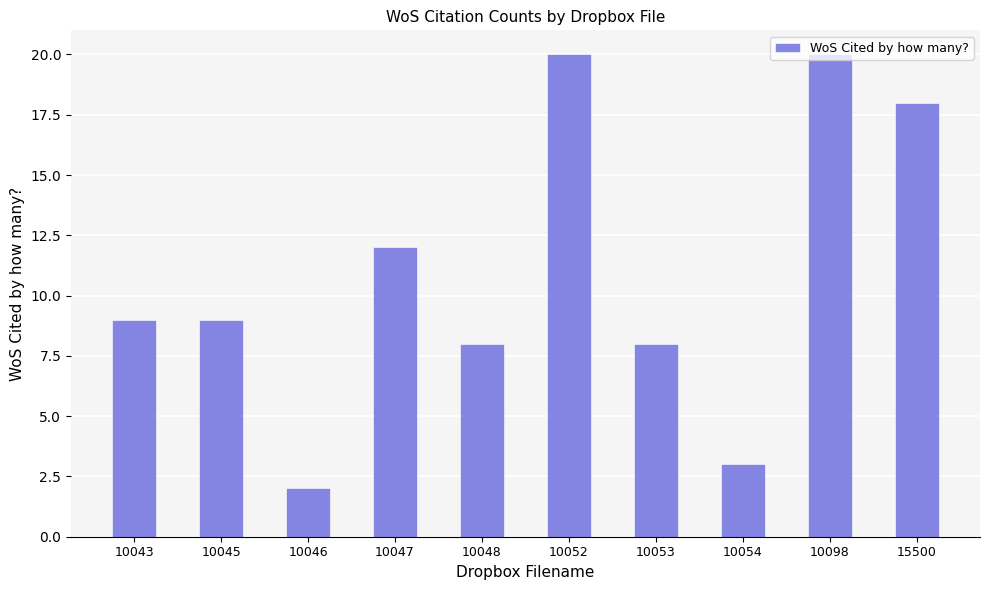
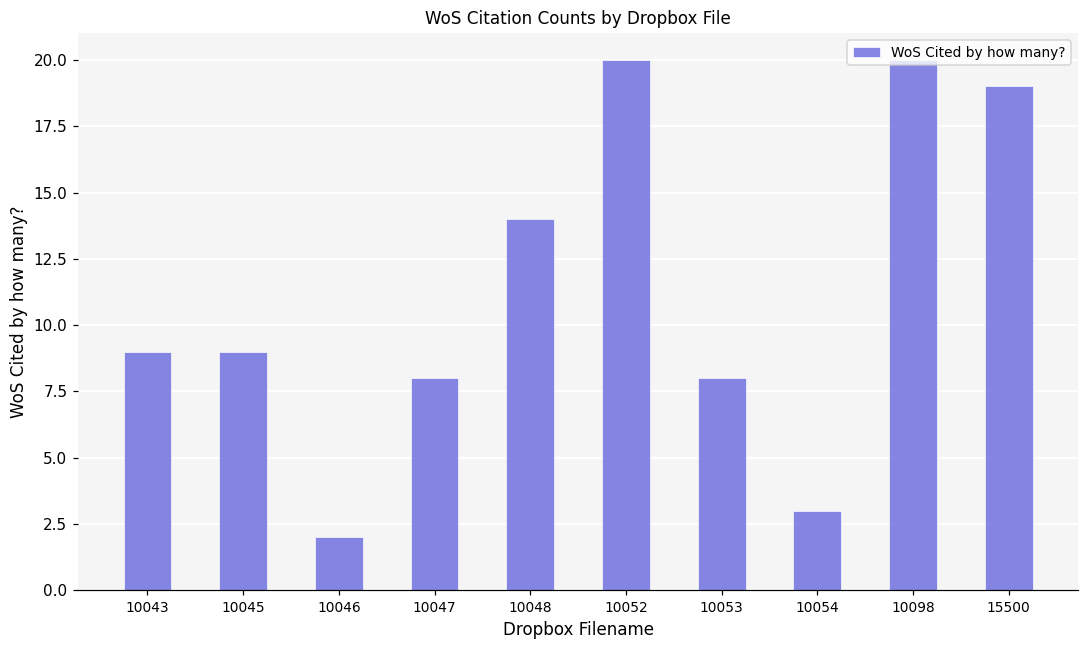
10047: 12 -> 8
10048: 8 -> 14
15500: 18 -> 19
